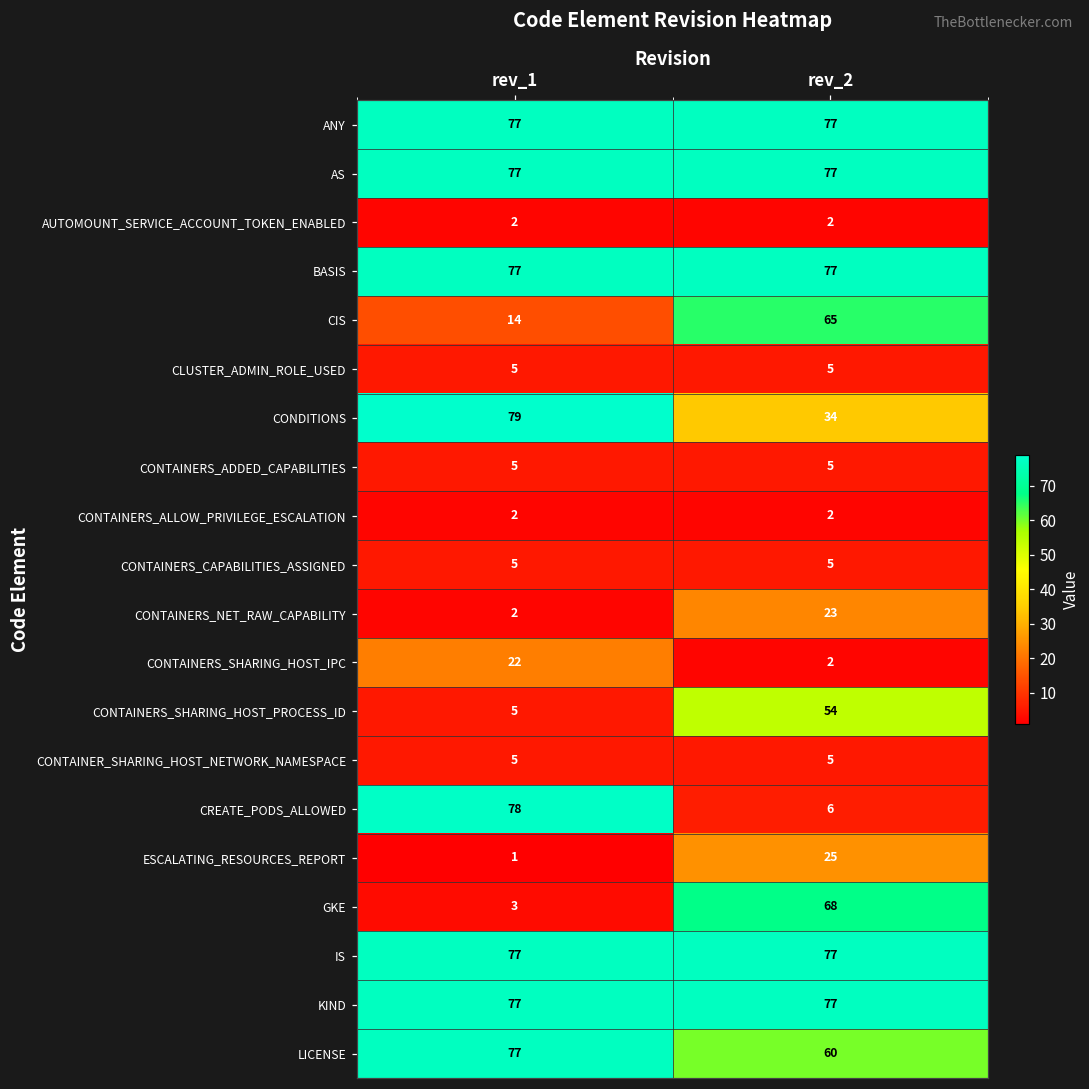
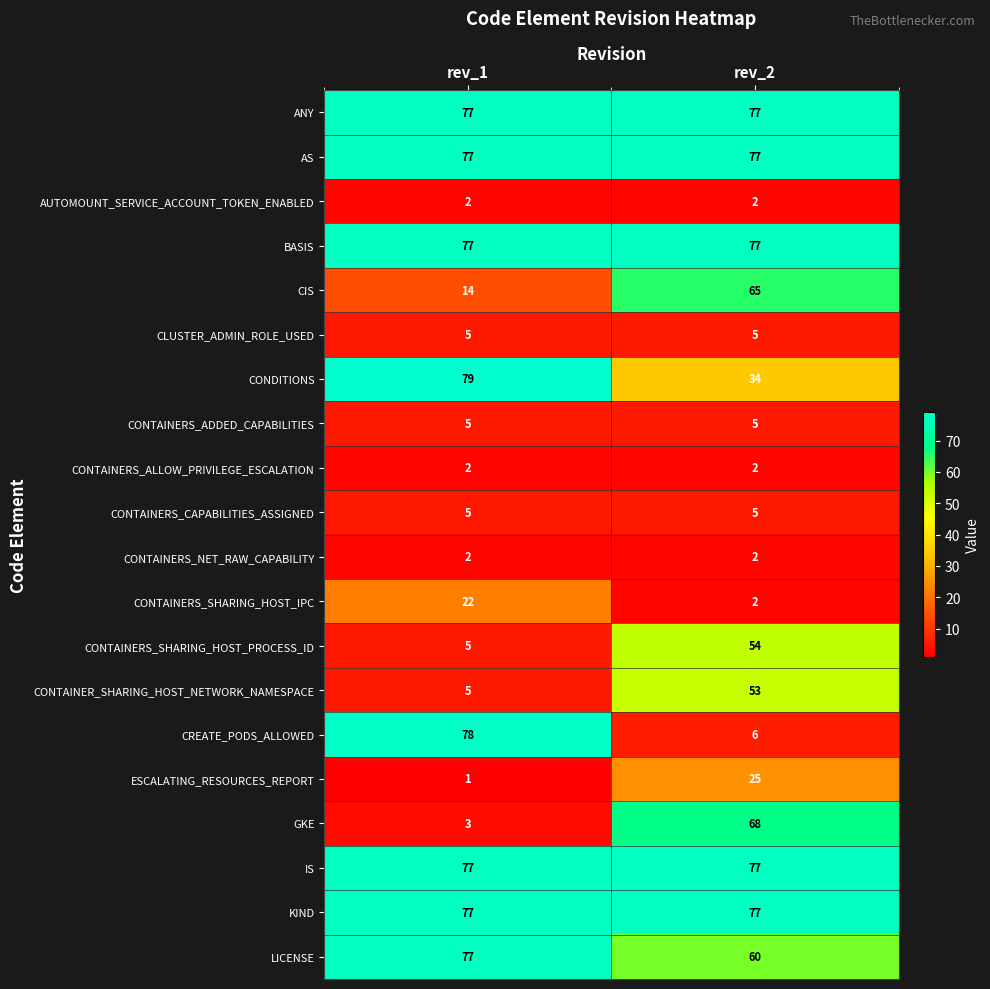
CONTAINERS_NET_RAW_CAPABILITY, rev_2: 23 -> 2
CONTAINER_SHARING_HOST_NETWORK_NAMESPACE, rev_2: 5 -> 53
